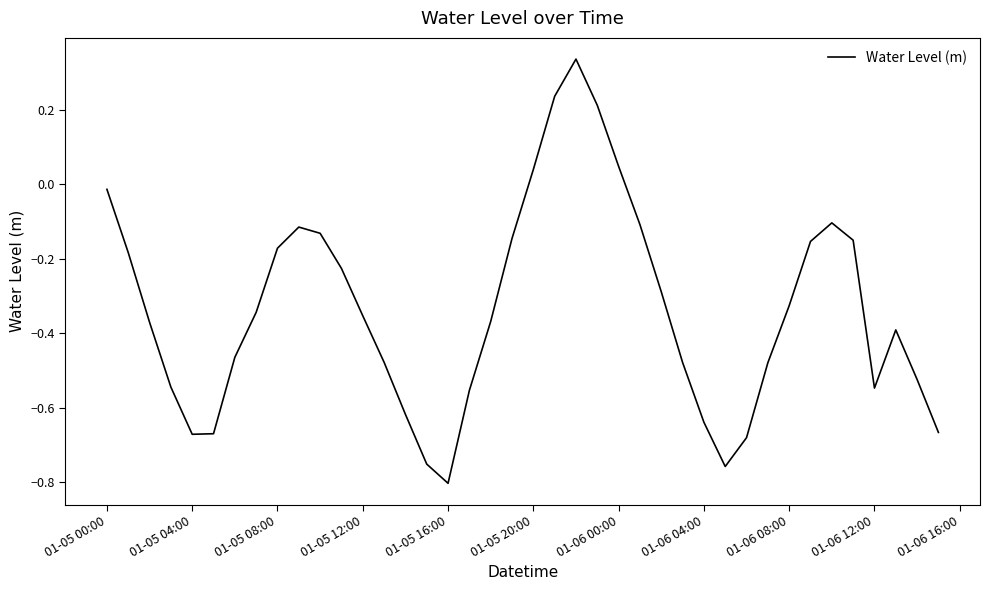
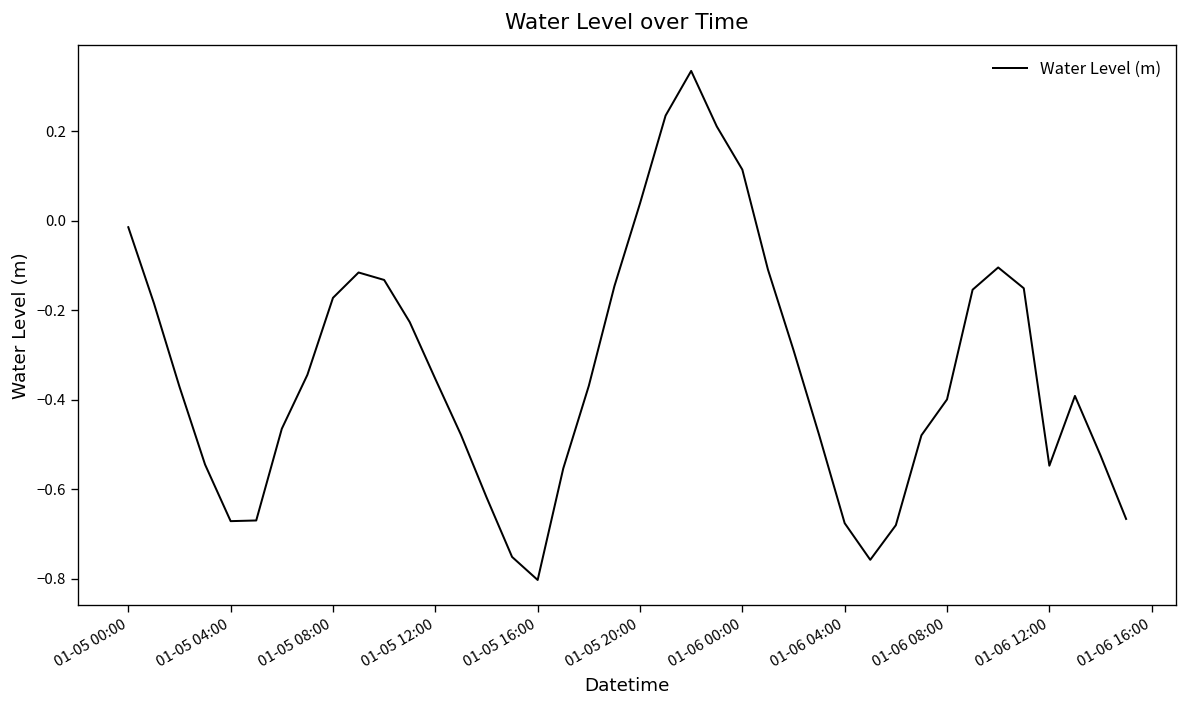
01-06 00:00: 0.05 -> 0.11
01-06 04:00: -0.64 -> -0.68
01-06 08:00: -0.33 -> -0.40
